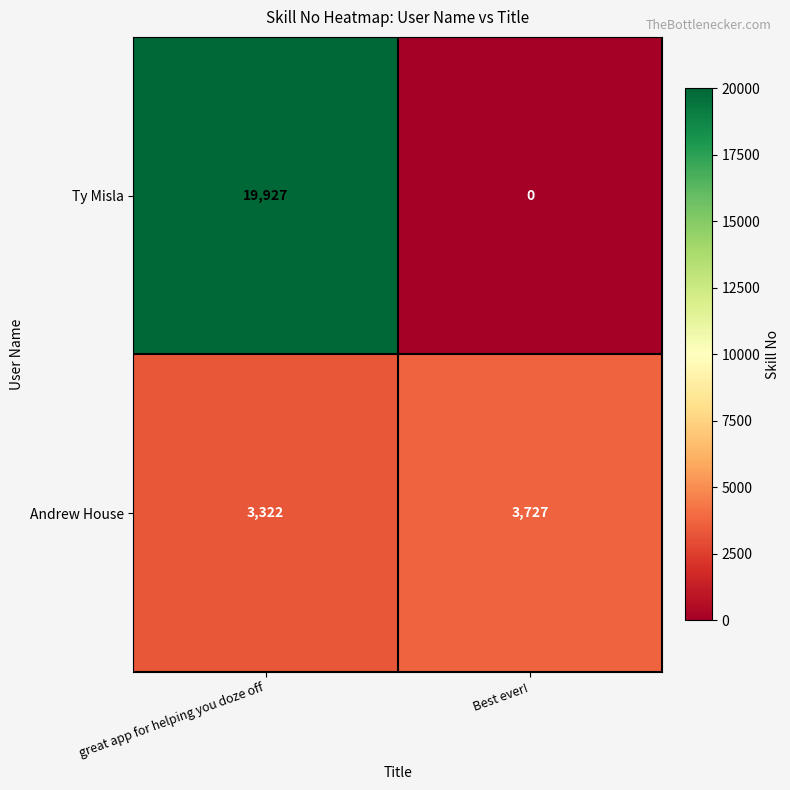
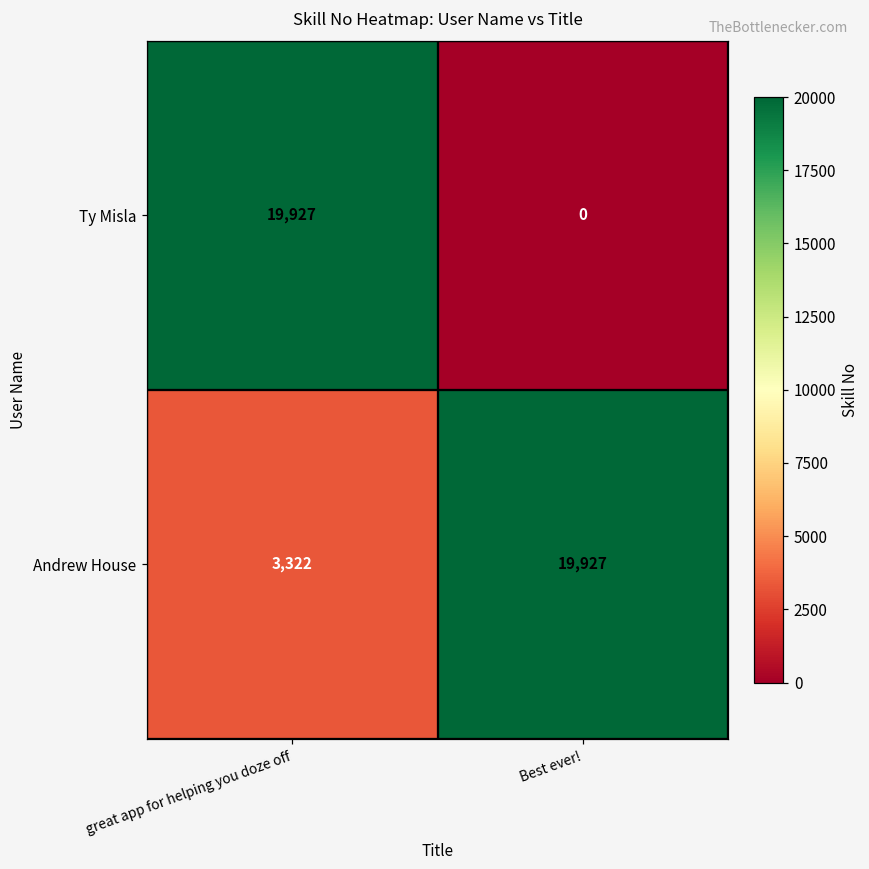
Andrew House, Best ever!: 3,727 -> 19,927
